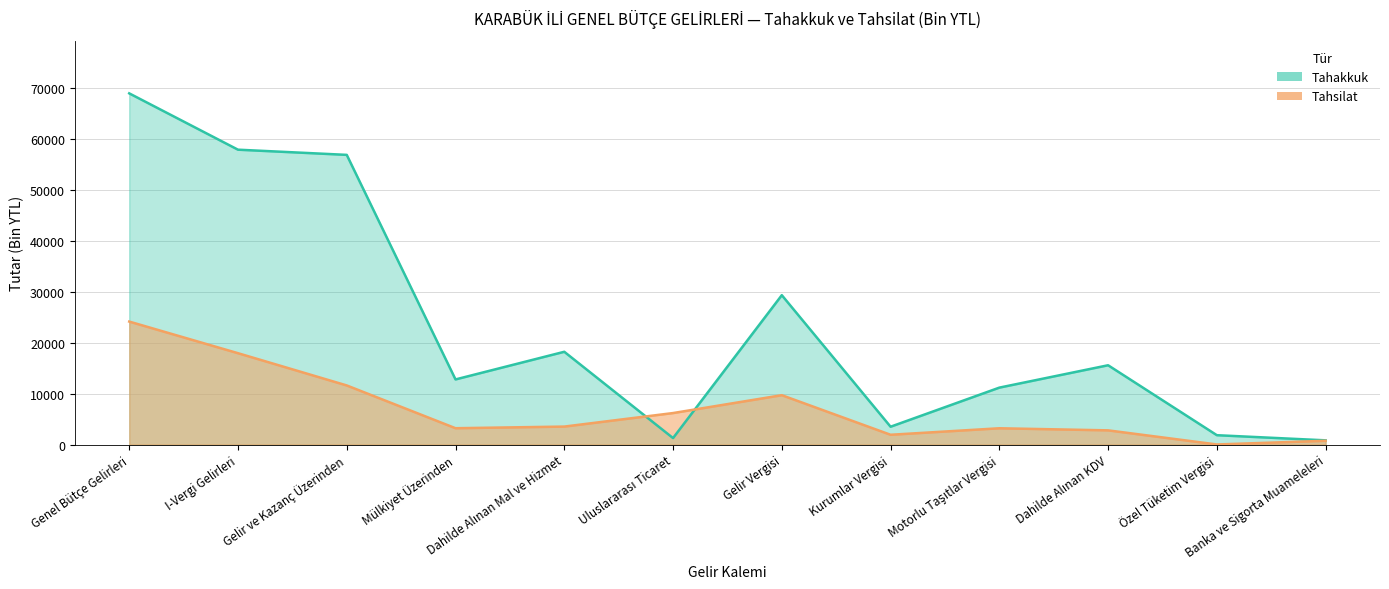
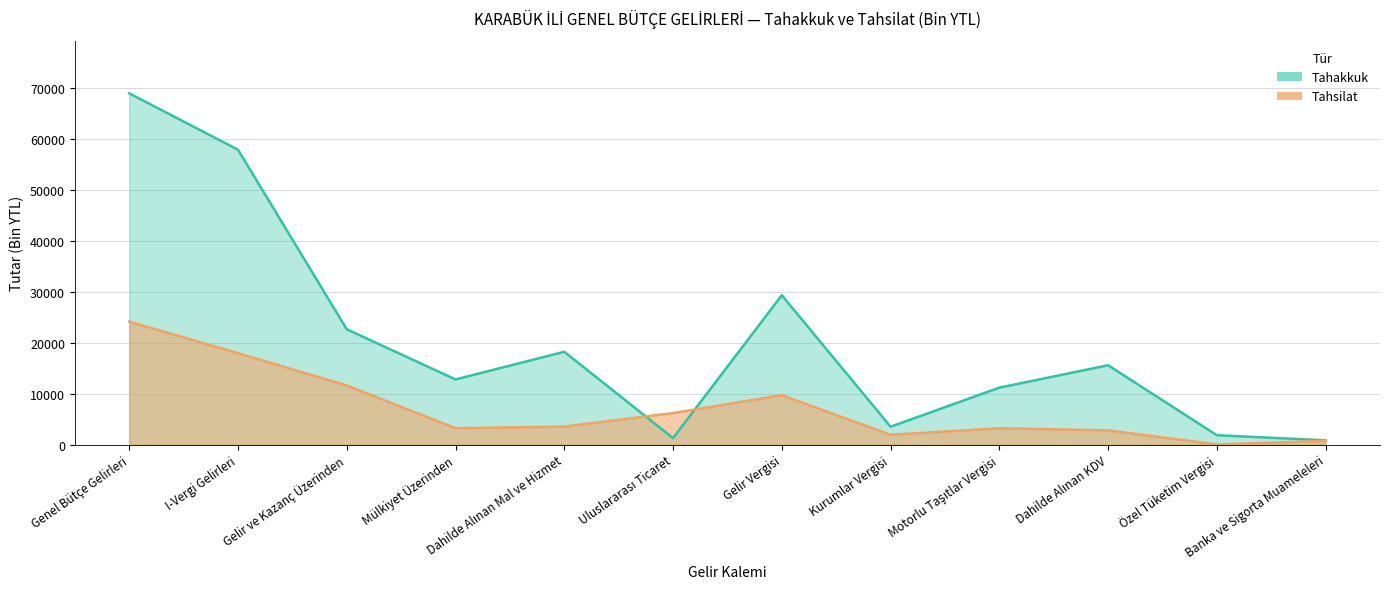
Tahakkuk, Gelir ve Kazanç Üzerinden: 57000 -> 23000
